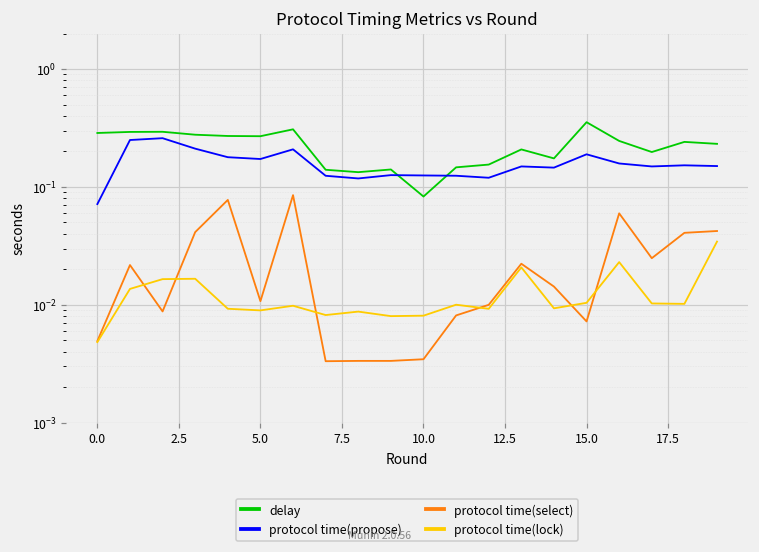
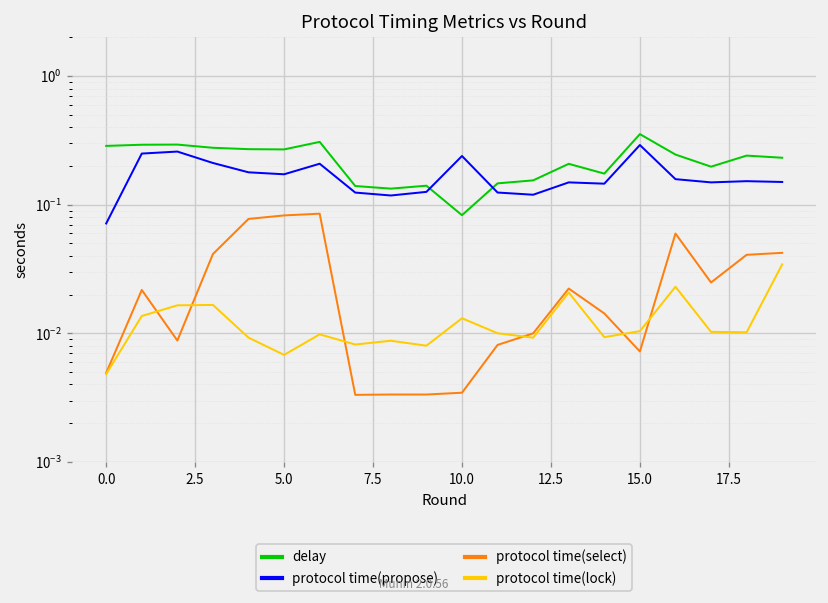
protocol time(select), 5.0: 0.011 -> 0.08
protocol time(lock), 5.0: 0.009 -> 0.007
protocol time(propose), 10.0: 0.13 -> 0.24
protocol time(lock), 10.0: 0.008 -> 0.013
protocol time(propose), 15.0: 0.19 -> 0.29
